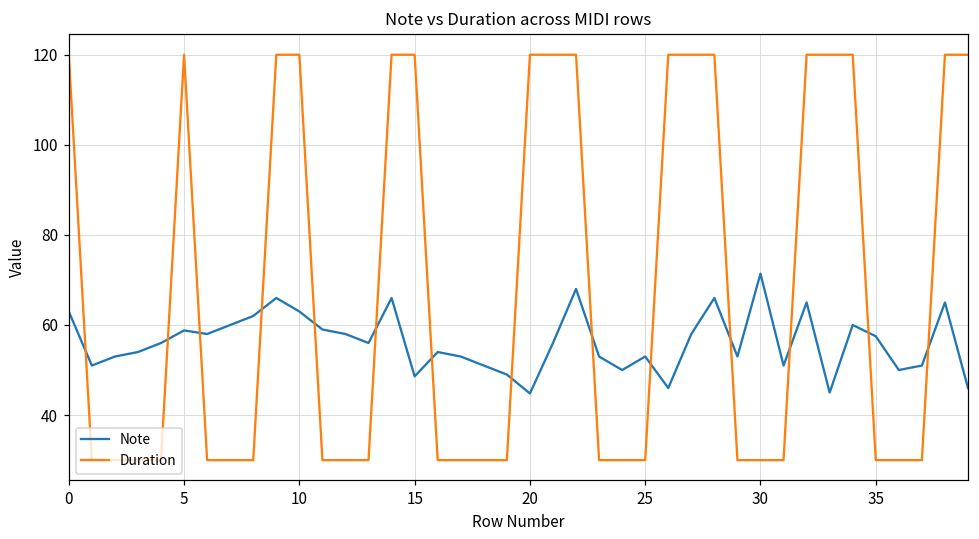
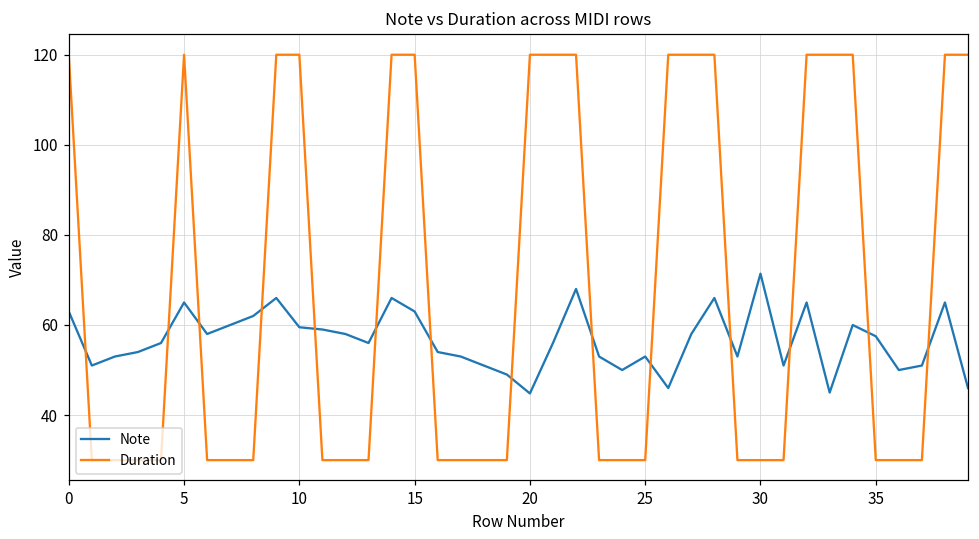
Note, 5: 59 -> 65
Note, 10: 63 -> 60
Note, 15: 49 -> 63
